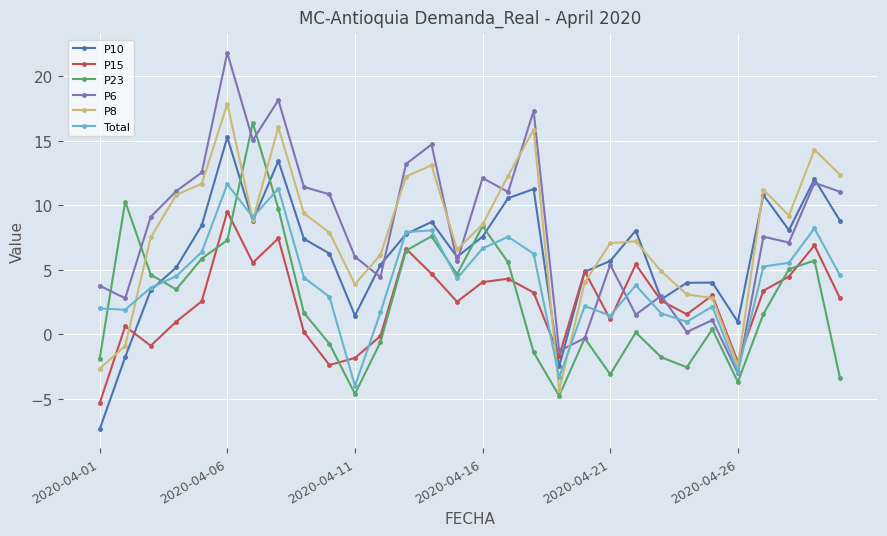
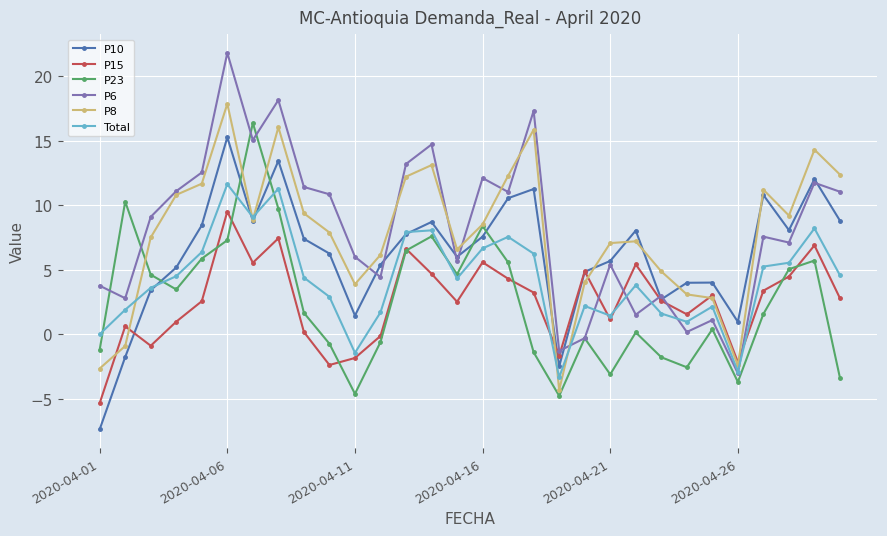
P23, 2020-04-01: -1.9 -> -1.2
Total, 2020-04-01: 2 -> 0
Total, 2020-04-11: -4.0 -> -1.4
P15, 2020-04-16: 4.0 -> 5.6
